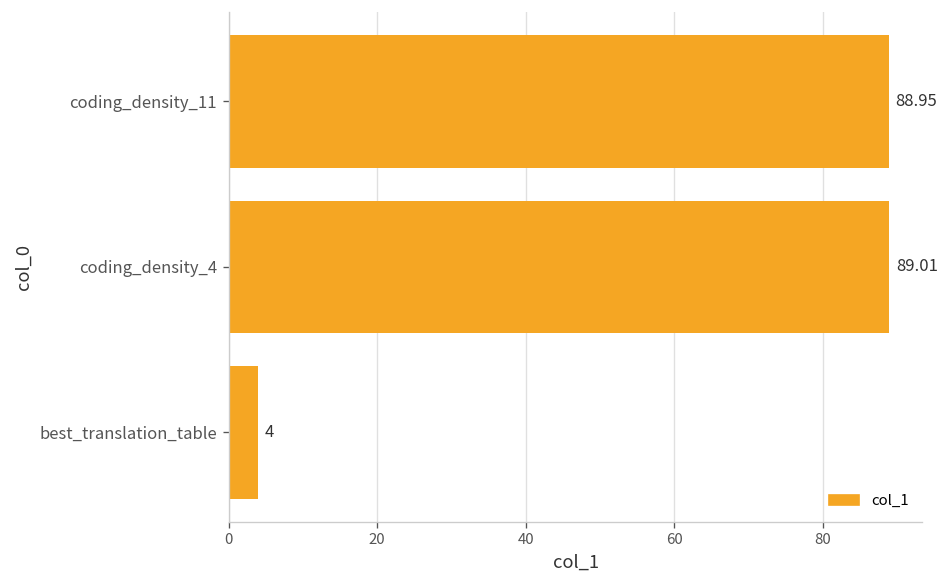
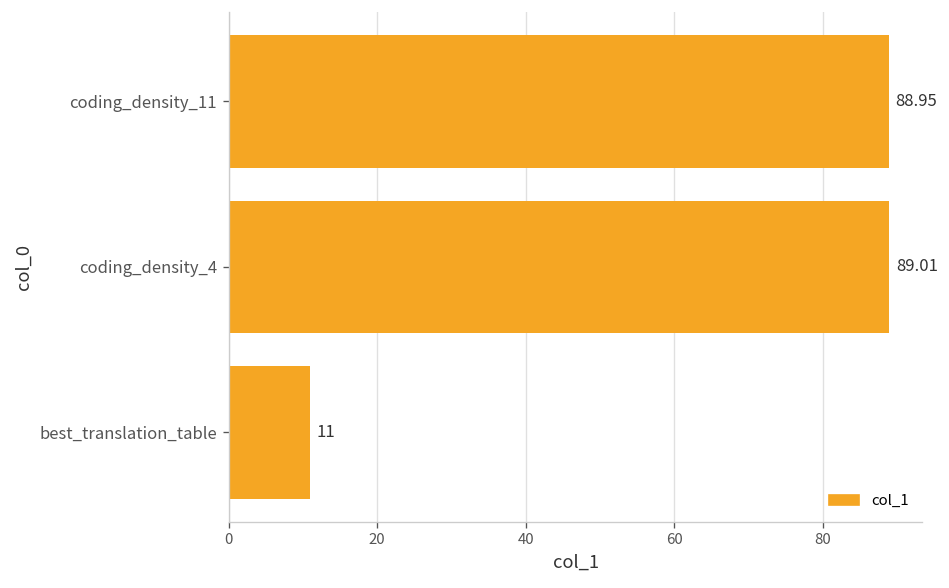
best_translation_table: 4 -> 11
